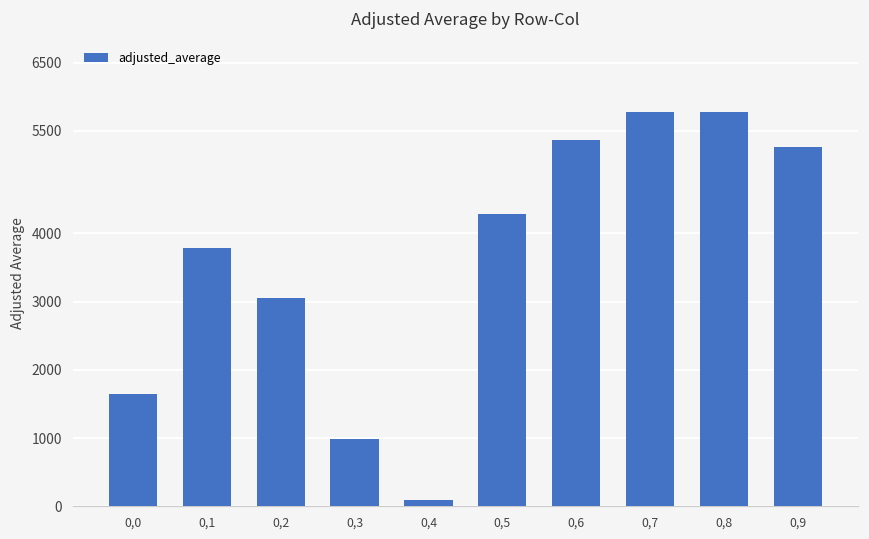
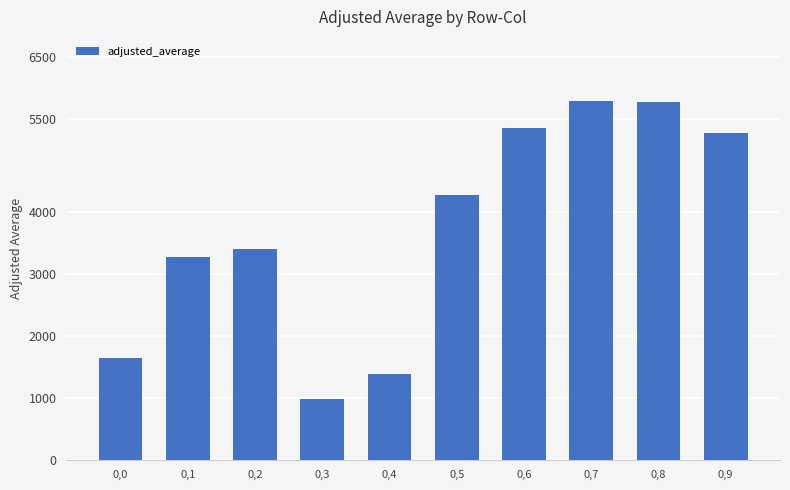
0,1: 3800 -> 3300
0,2: 3000 -> 3400
0,4: 100 -> 1400
